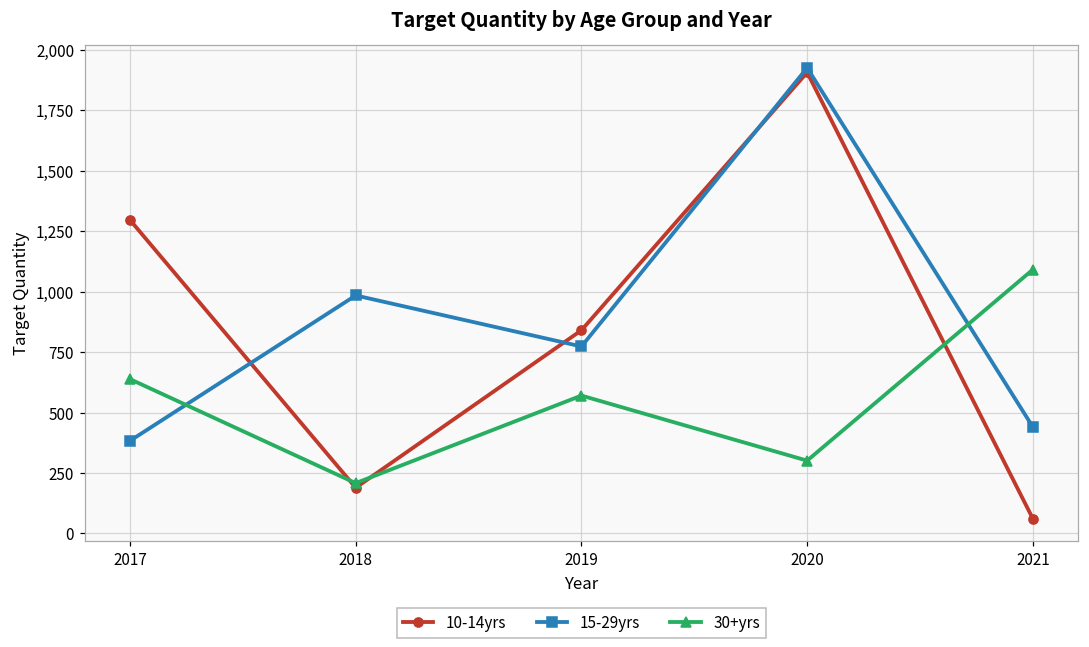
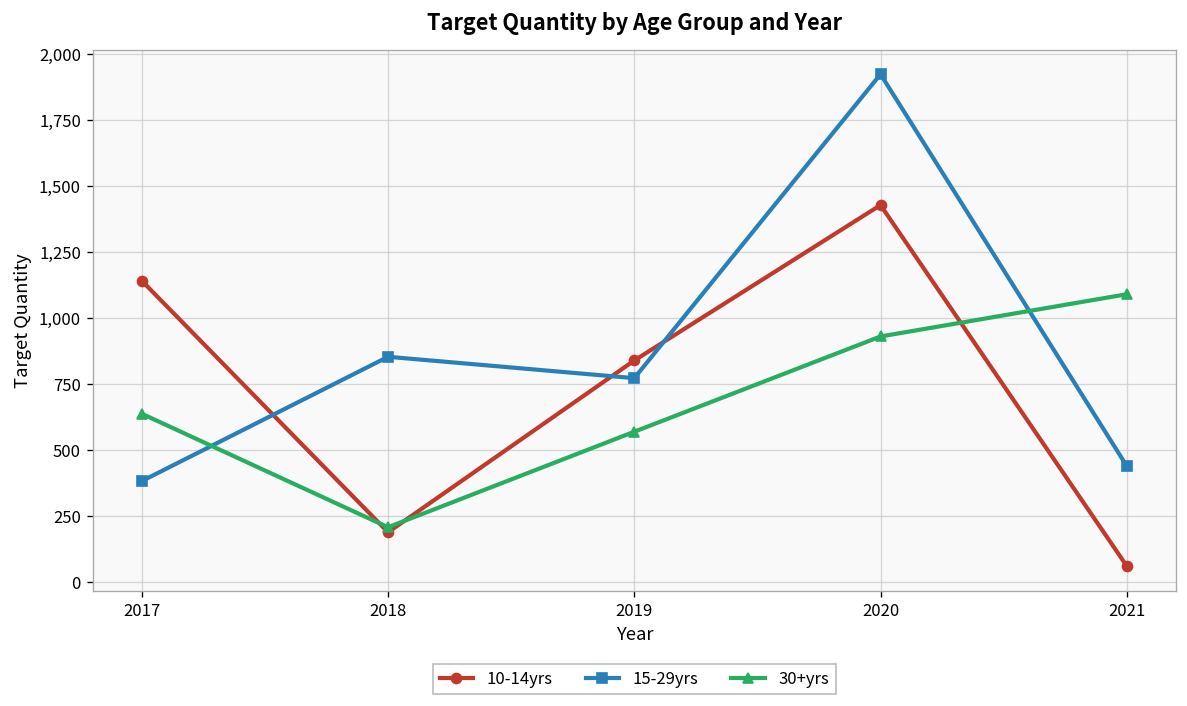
10-14yrs, 2017: 1,300 -> 1,140
15-29yrs, 2018: 980 -> 850
10-14yrs, 2020: 1,910 -> 1,430
30+yrs, 2020: 300 -> 930
